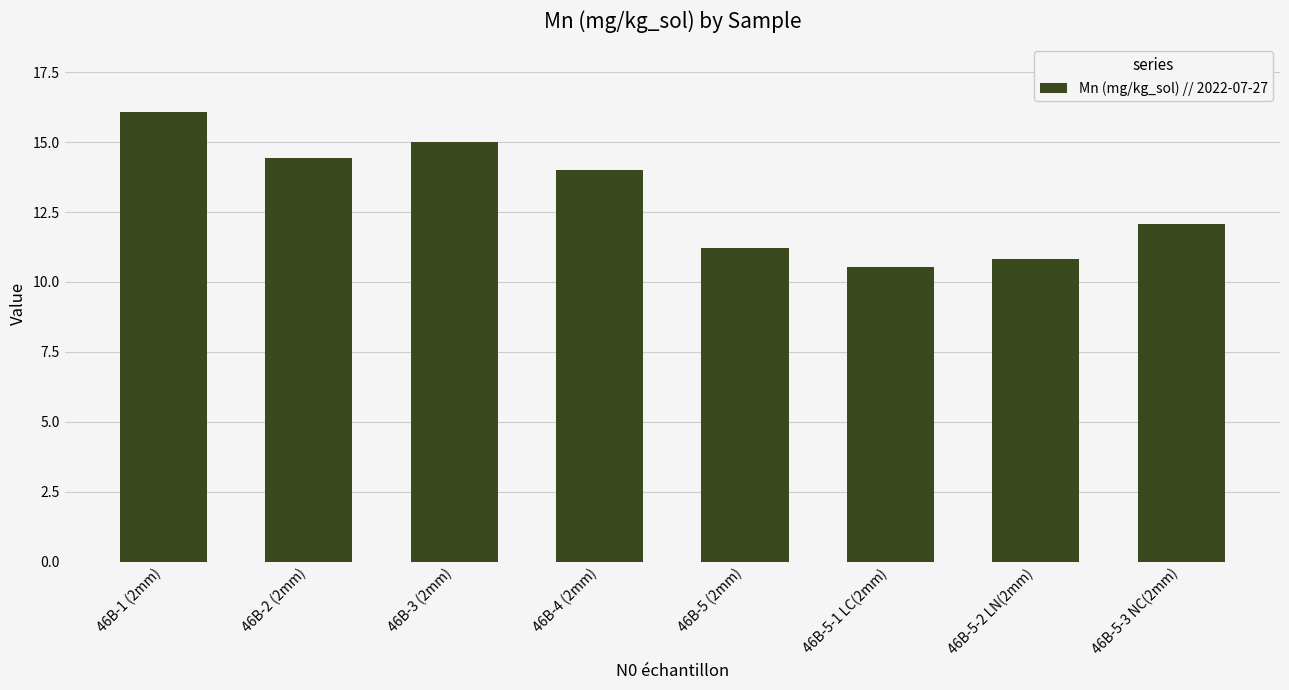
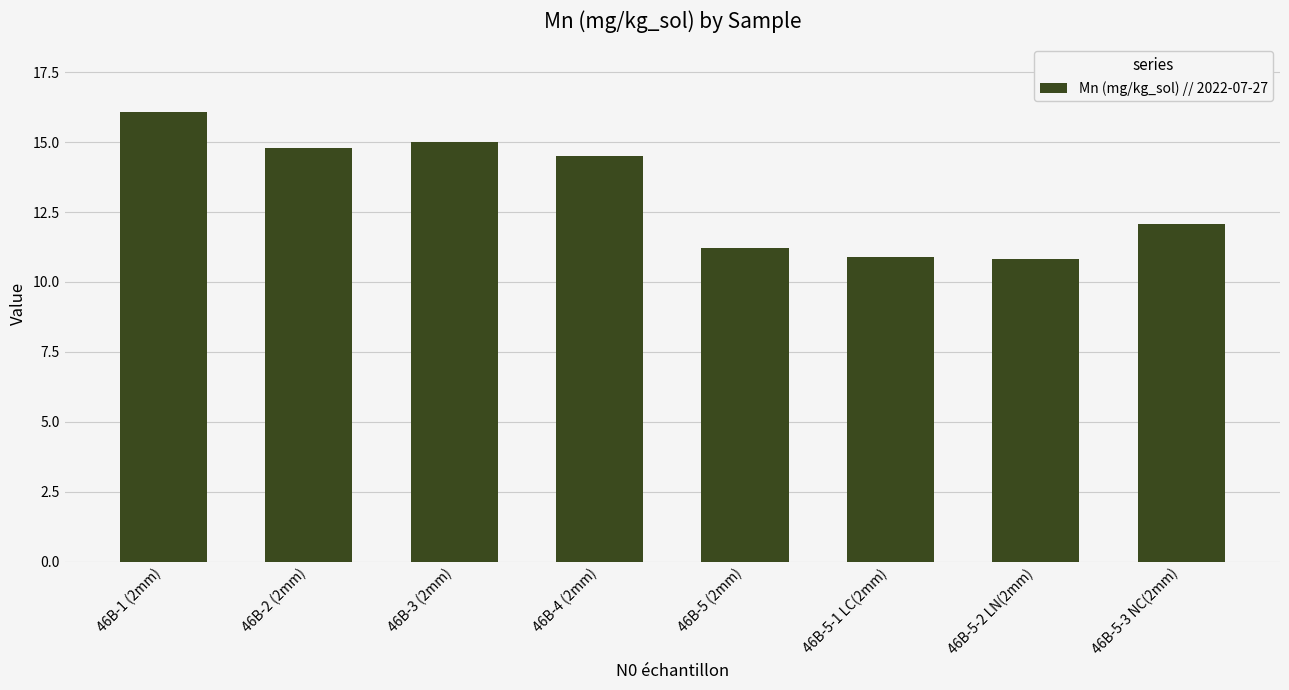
46B-2 (2mm): 14.4 -> 14.8
46B-4 (2mm): 14.0 -> 14.5
46B-5-1 LC(2mm): 10.5 -> 10.9
